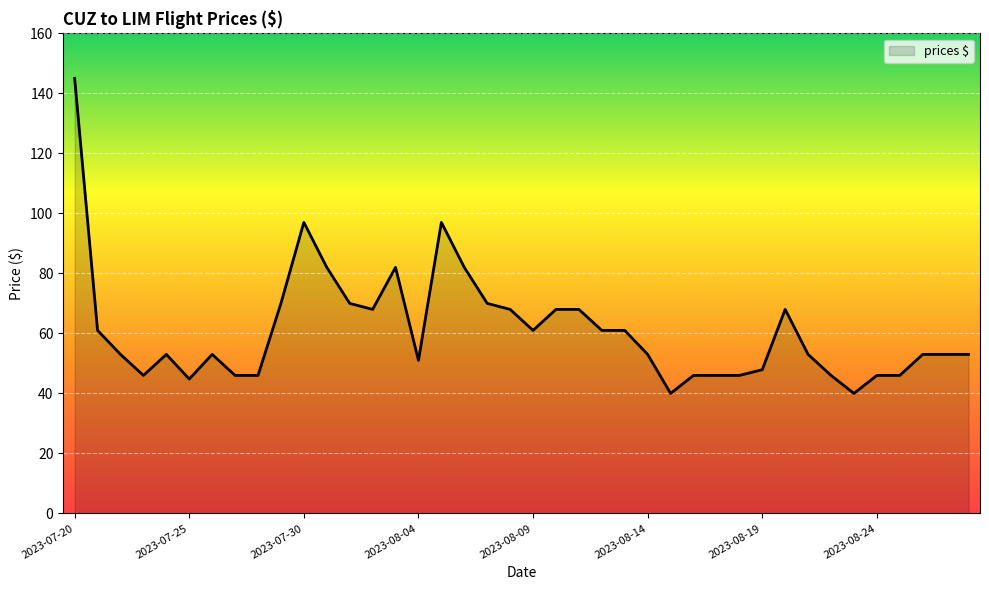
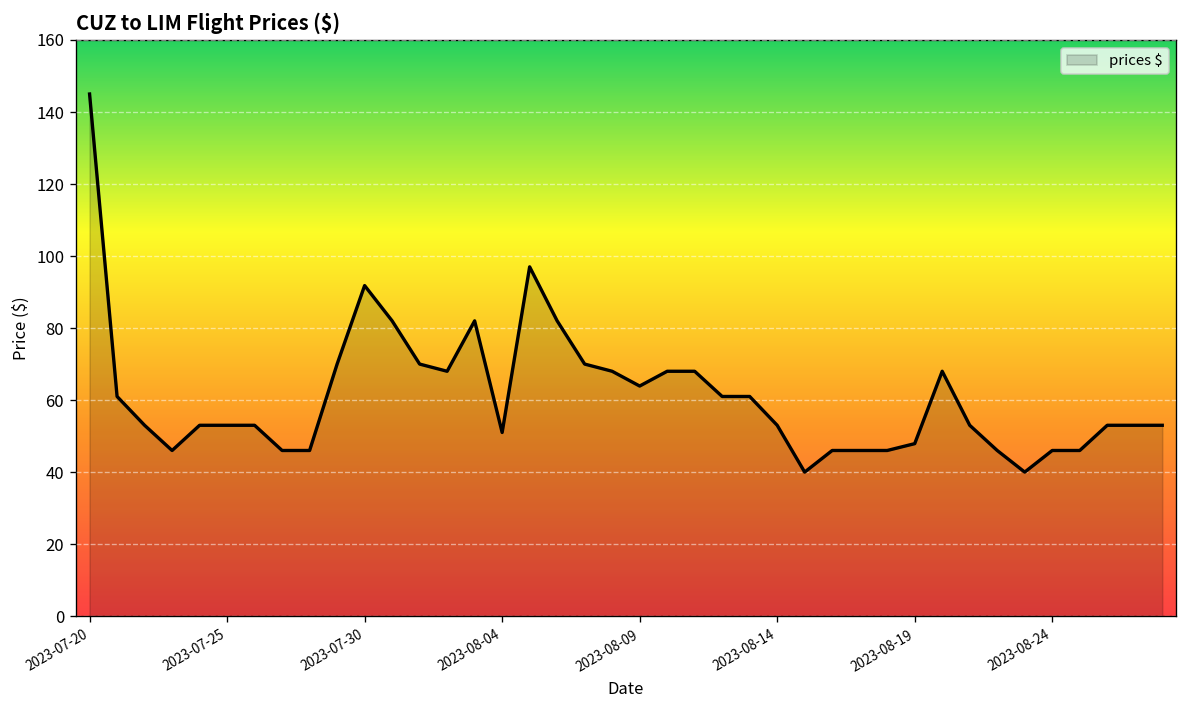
2023-07-25: 45 -> 53
2023-07-30: 97 -> 92
2023-08-09: 61 -> 64
